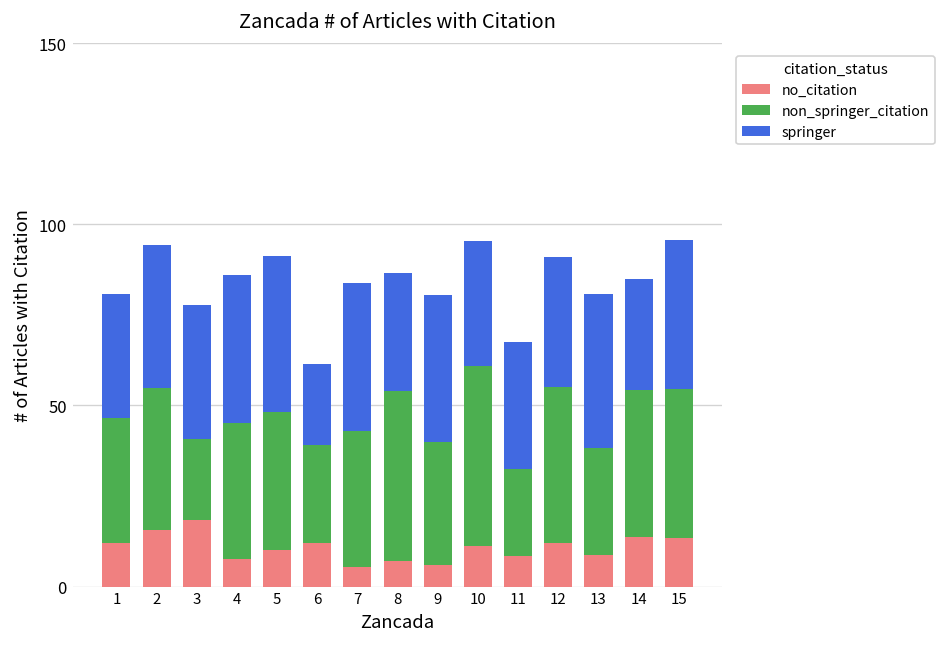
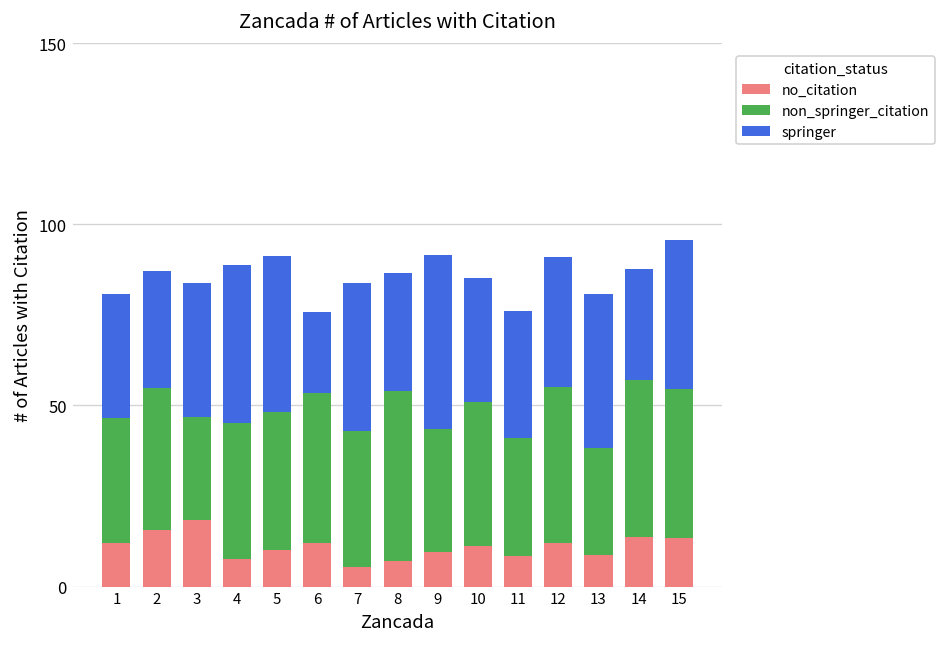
springer, 2: 39 -> 32
non_springer_citation, 3: 22 -> 29
springer, 4: 41 -> 44
non_springer_citation, 6: 27 -> 41
no_citation, 9: 6 -> 10
springer, 9: 41 -> 48
non_springer_citation, 10: 50 -> 40
non_springer_citation, 11: 24 -> 33
non_springer_citation, 14: 41 -> 43
